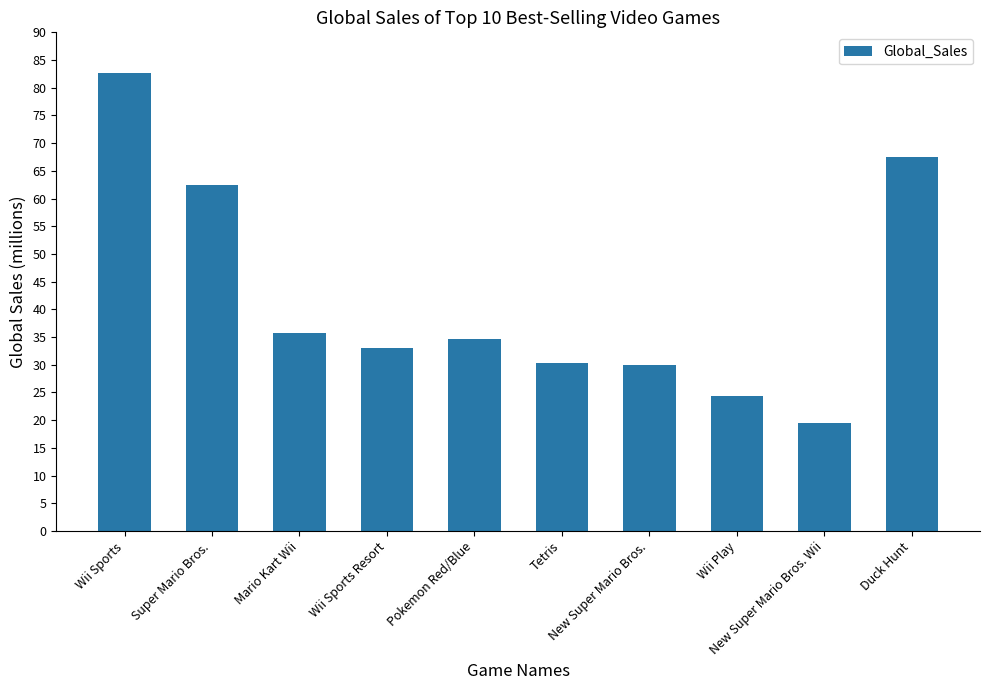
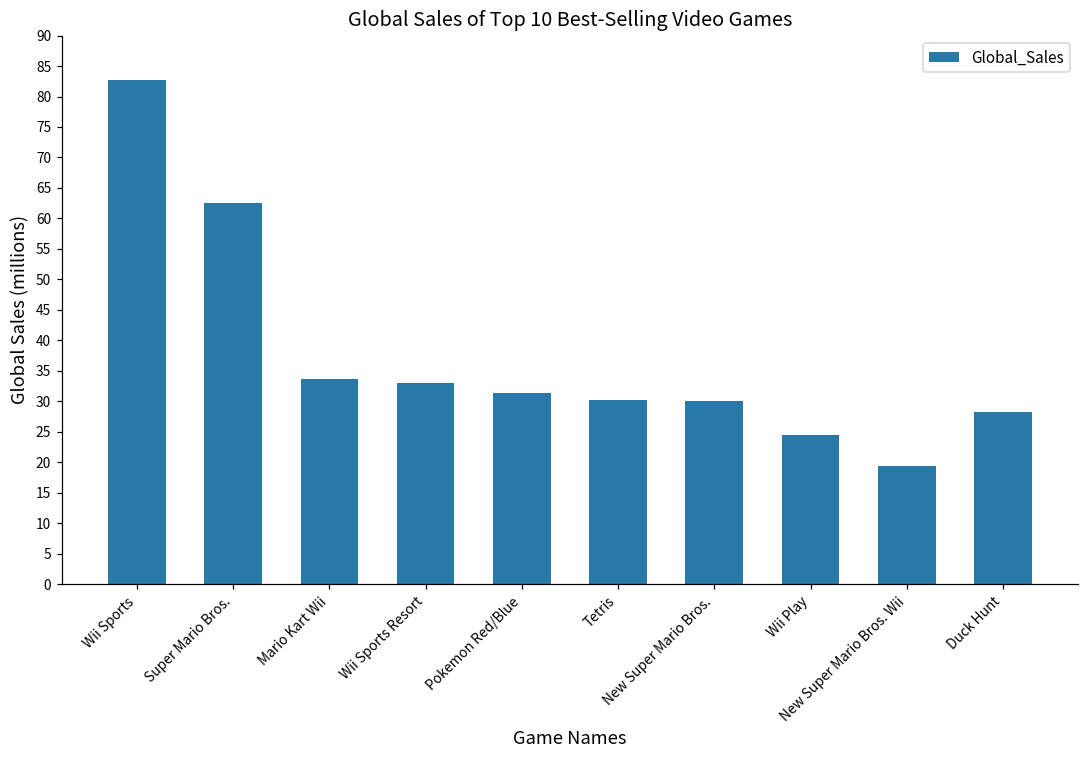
Mario Kart Wii: 36 -> 34
Pokemon Red/Blue: 35 -> 31
Duck Hunt: 68 -> 28
